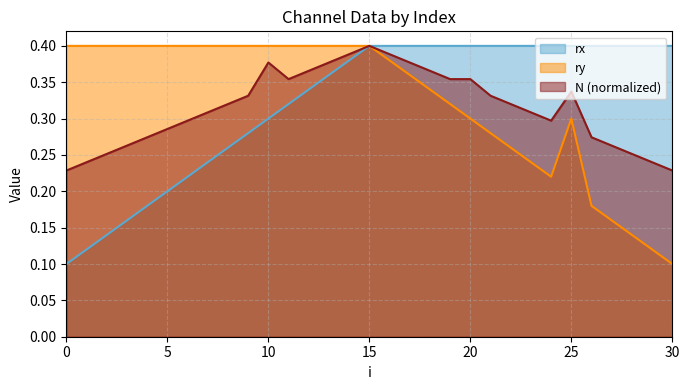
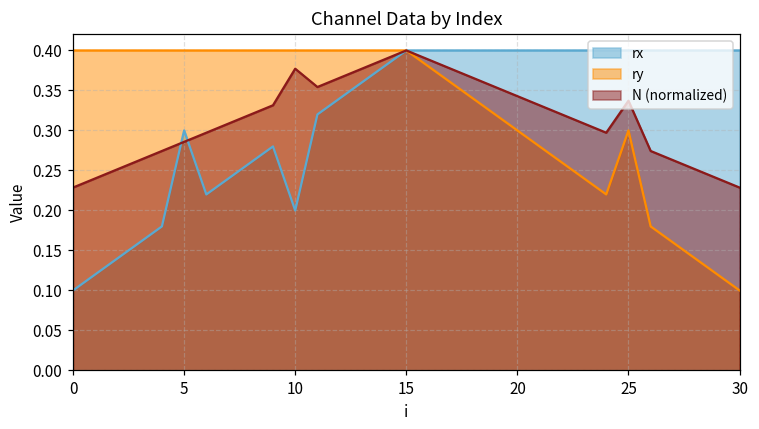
rx, 5: 0.2 -> 0.3
rx, 10: 0.3 -> 0.2
N (normalized), 20: 0.35 -> 0.34
